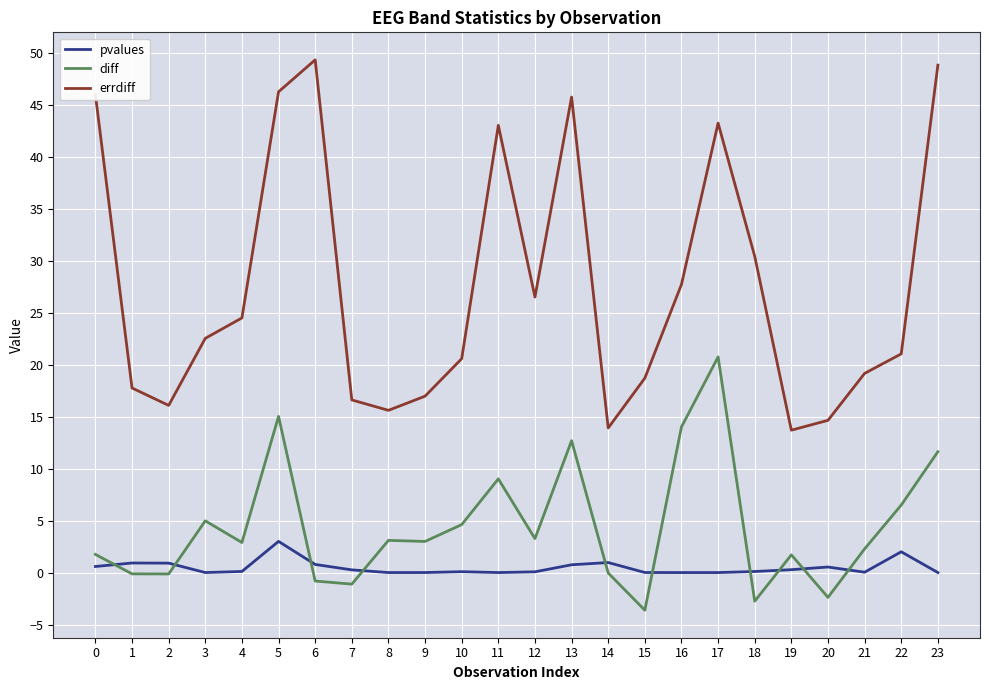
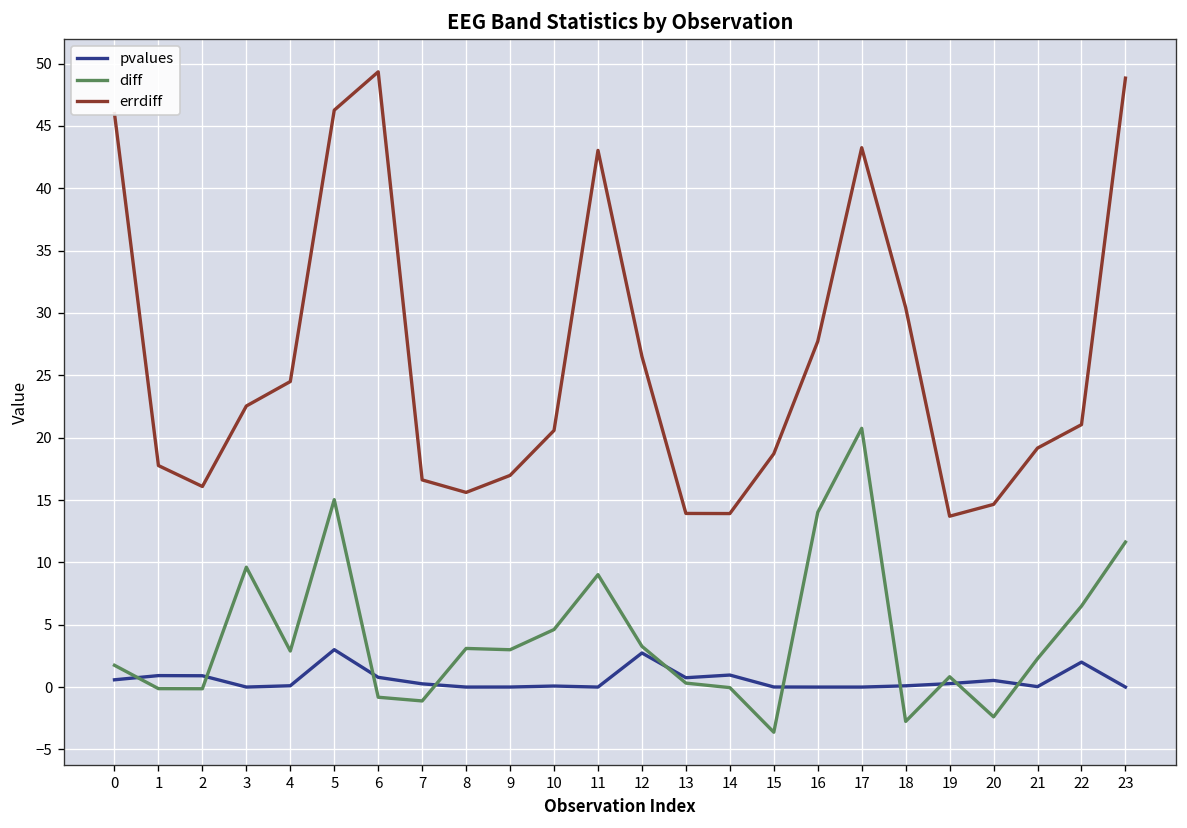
diff, 3: 5.0 -> 9.6
pvalues, 12: 0.1 -> 2.7
diff, 13: 12.7 -> 0.3
errdiff, 13: 45.8 -> 13.9
diff, 19: 1.7 -> 0.8
